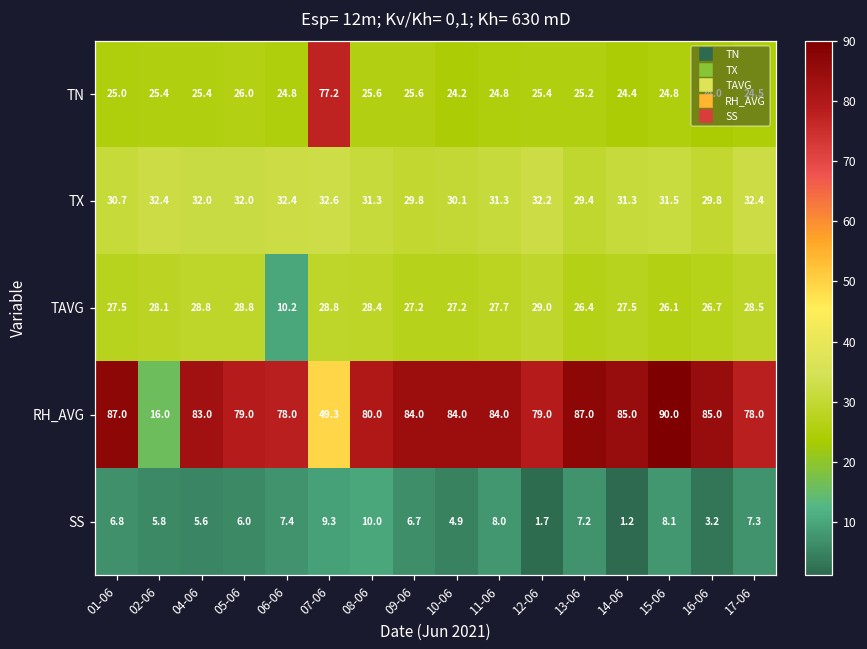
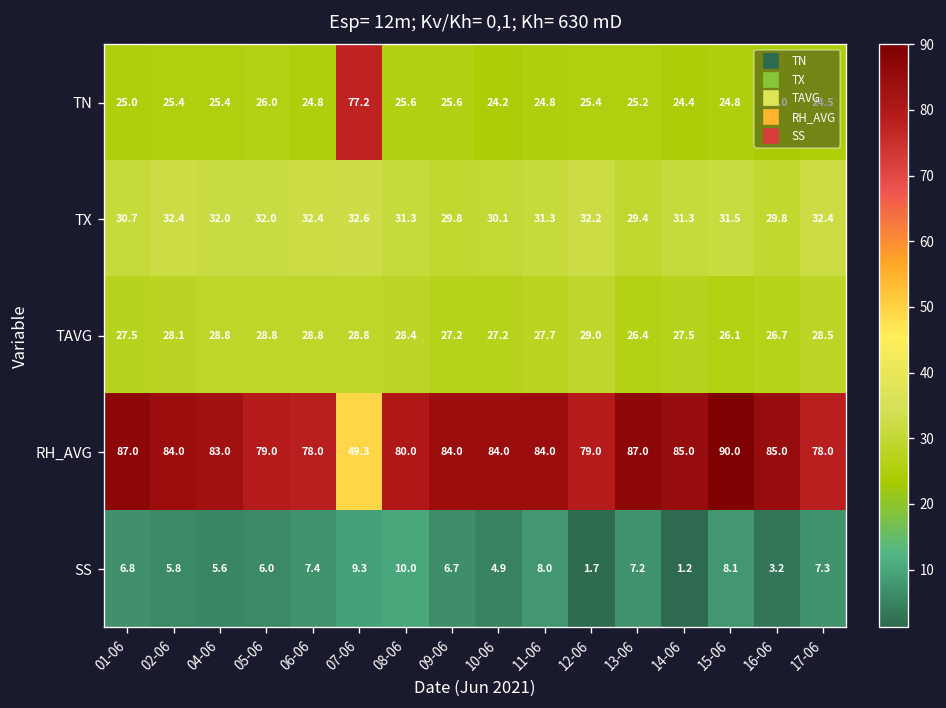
TAVG, 06-06: 10.2 -> 28.8
RH_AVG, 02-06: 16.0 -> 84.0
